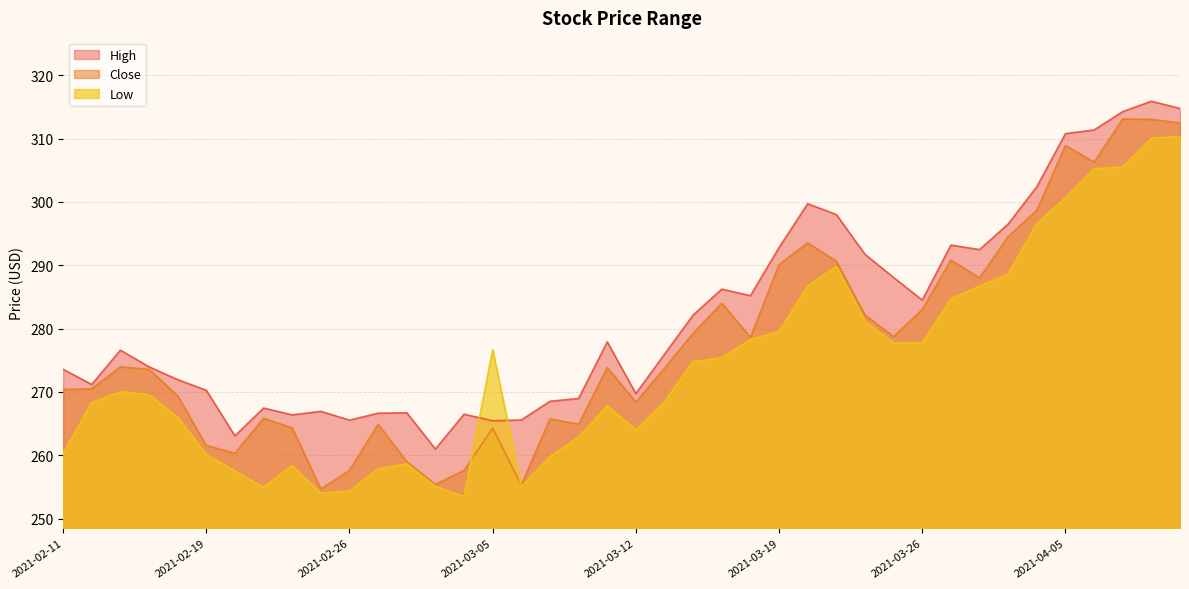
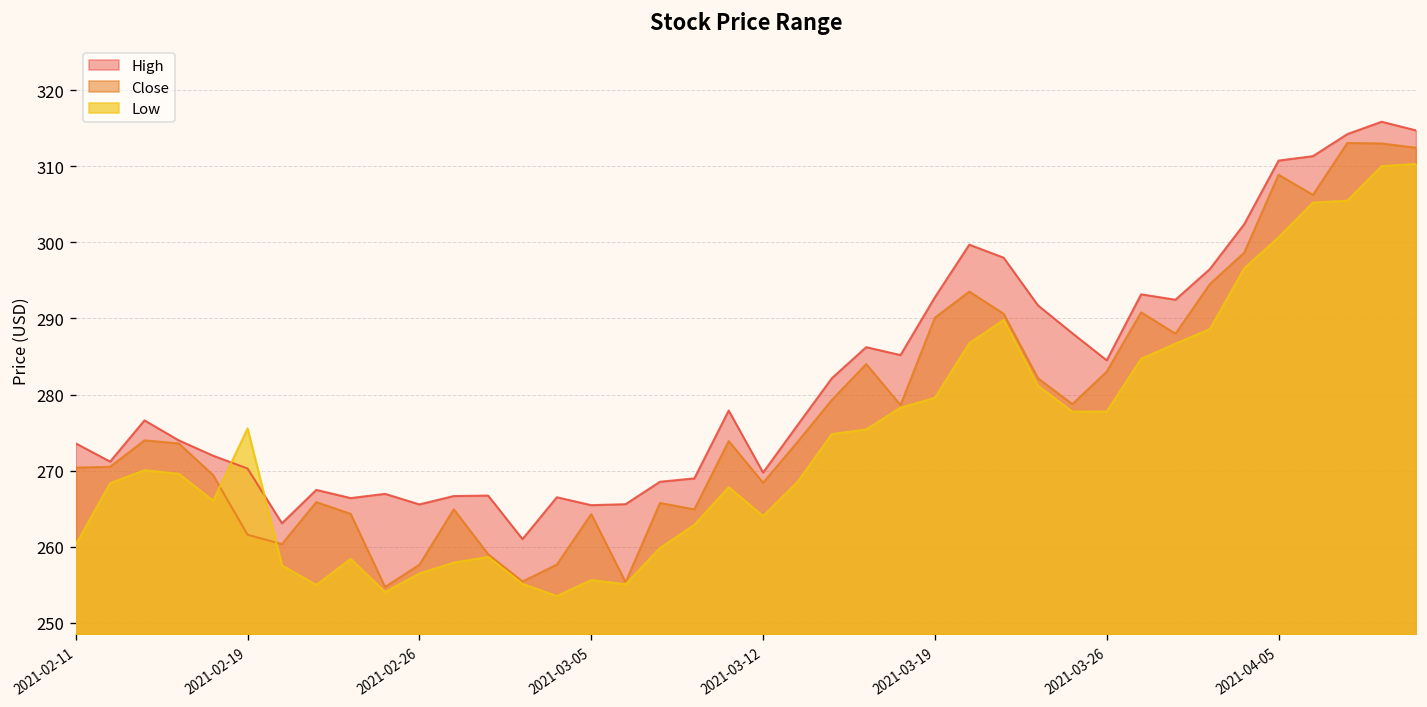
Low, 2021-02-19: 260 -> 276
Low, 2021-02-26: 254 -> 256
Low, 2021-03-05: 277 -> 256
